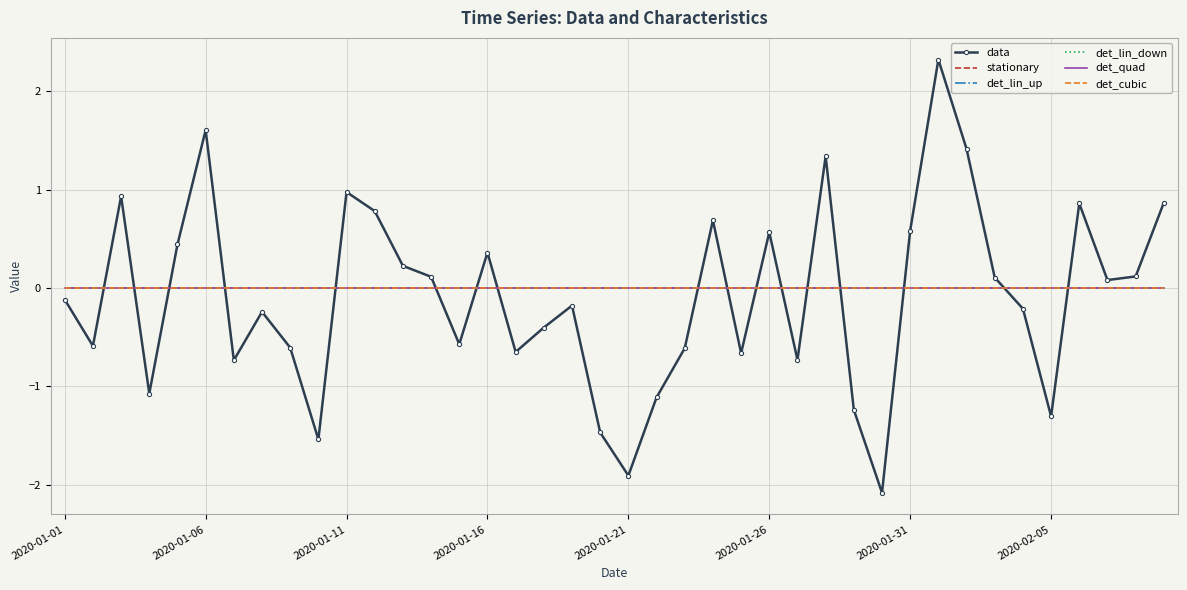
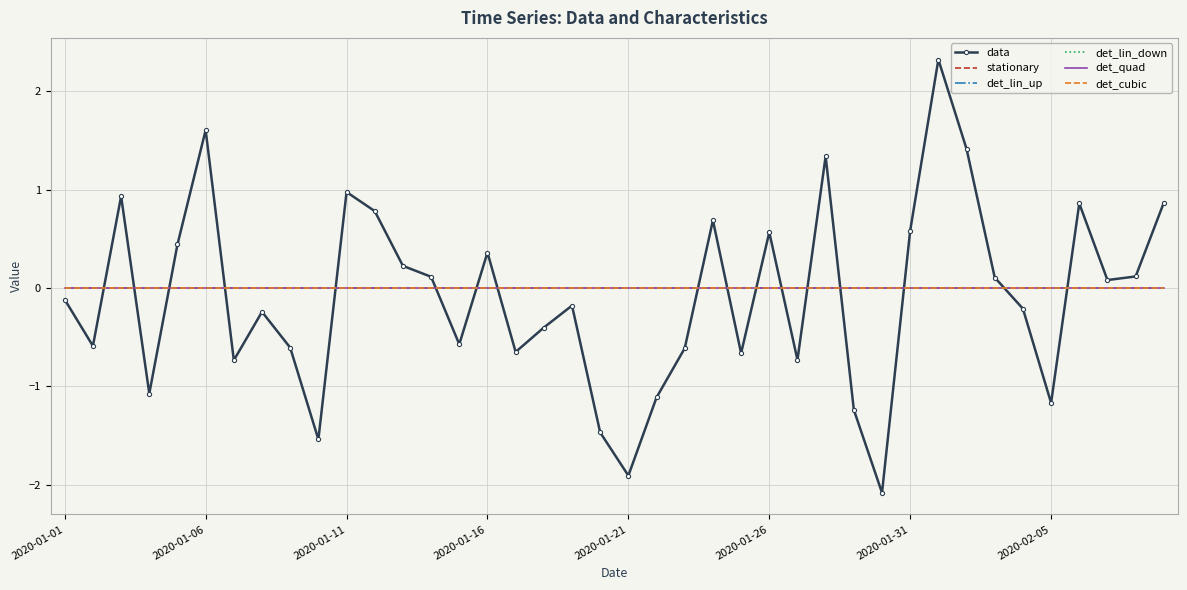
data, 2020-02-05: -1.3 -> -1.2
